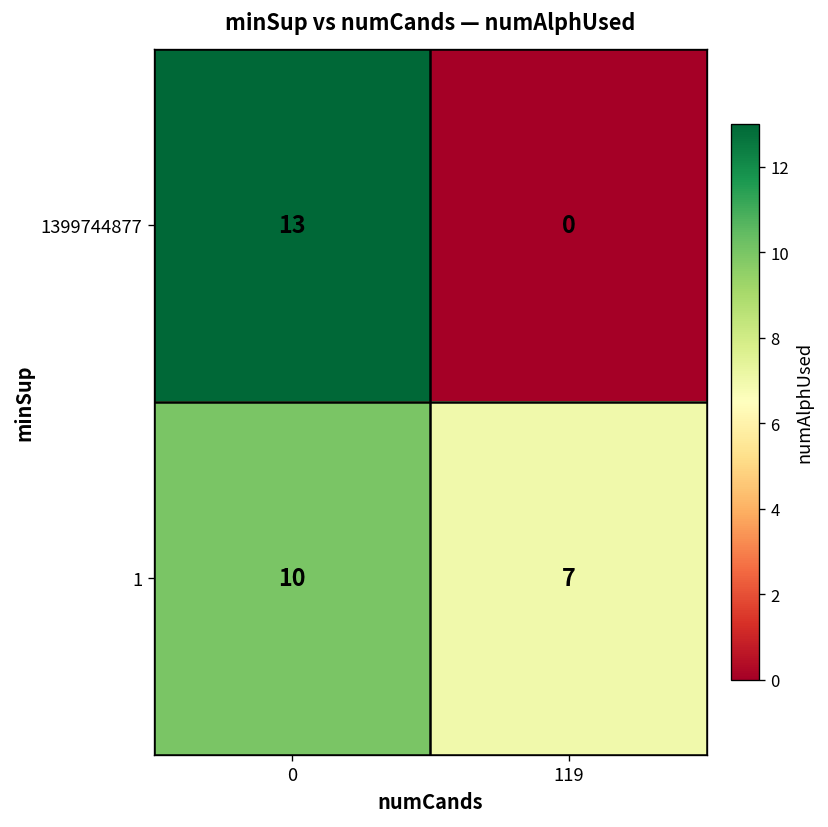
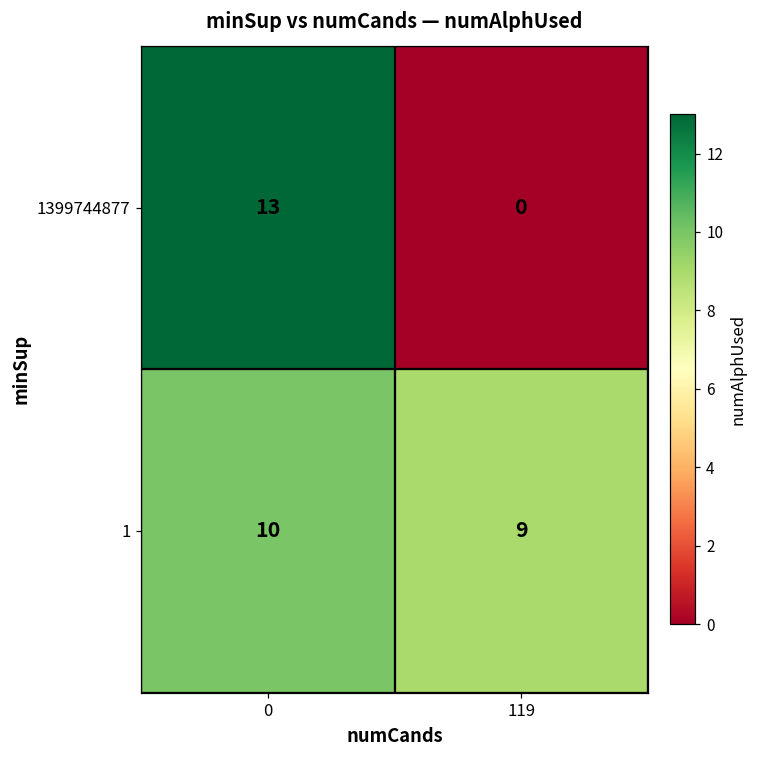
1, 119: 7 -> 9
